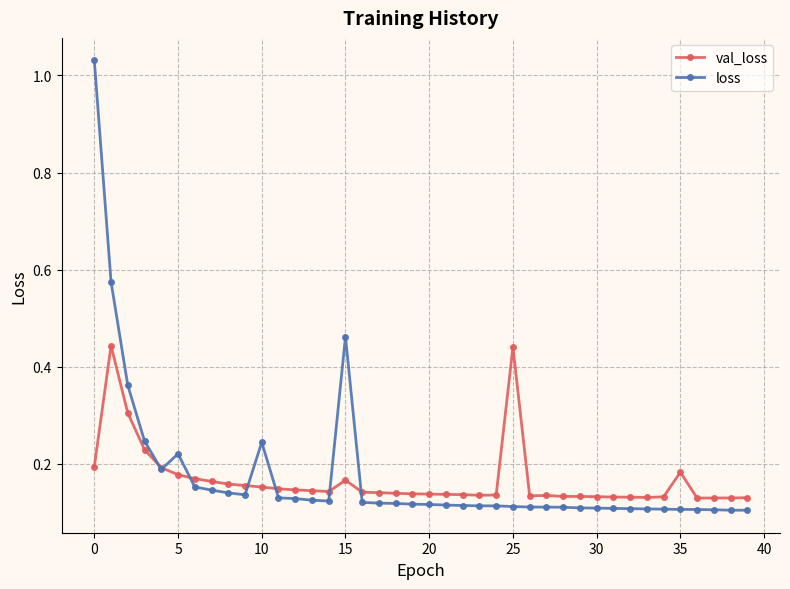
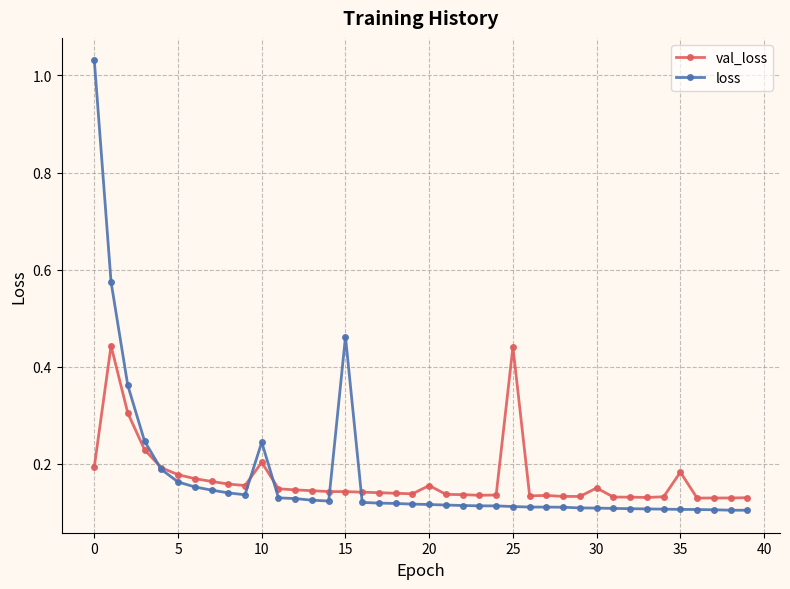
loss, 5: 0.22 -> 0.16
val_loss, 10: 0.15 -> 0.20
val_loss, 15: 0.17 -> 0.14
val_loss, 20: 0.14 -> 0.16
val_loss, 30: 0.13 -> 0.15
